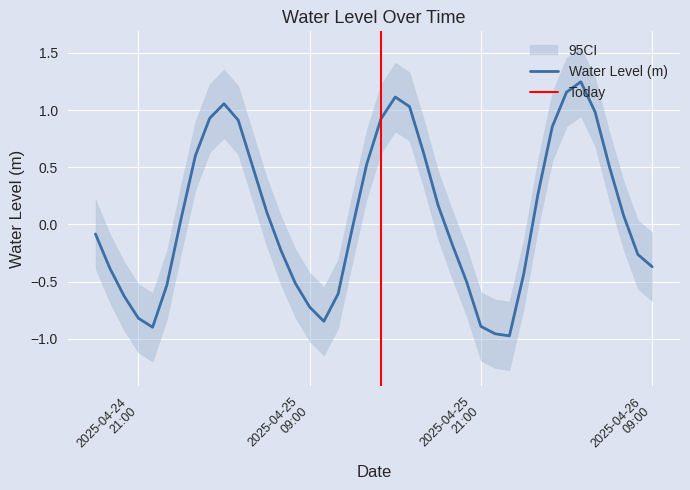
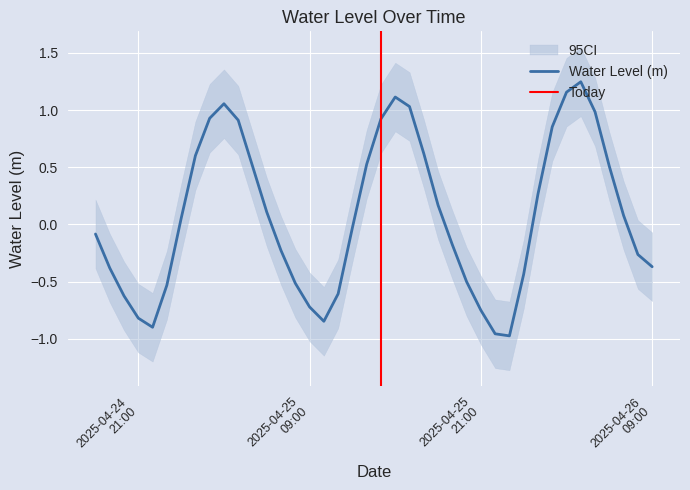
Water Level (m), 2025-04-25 21:00: -0.89 -> -0.75
